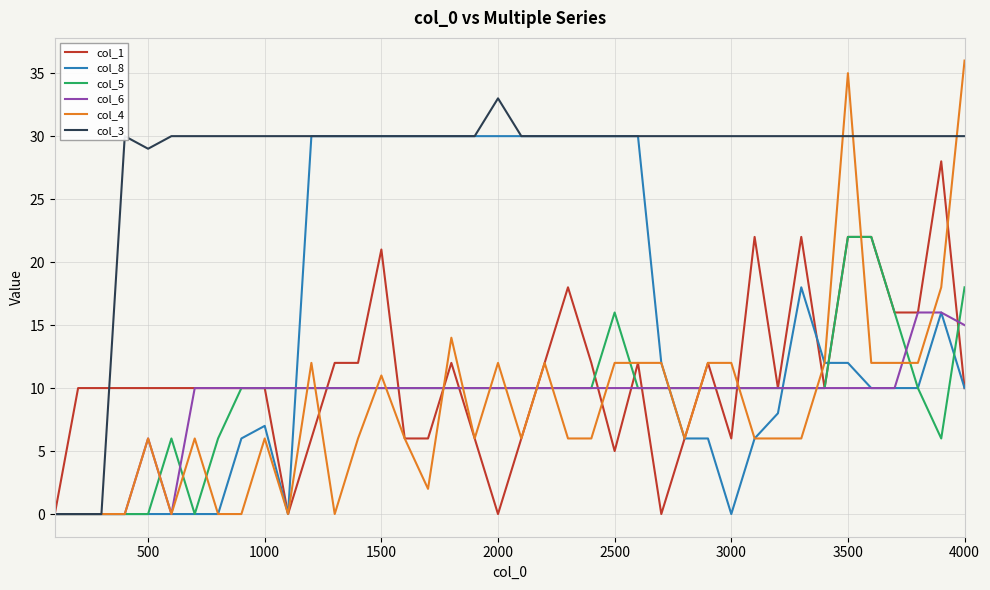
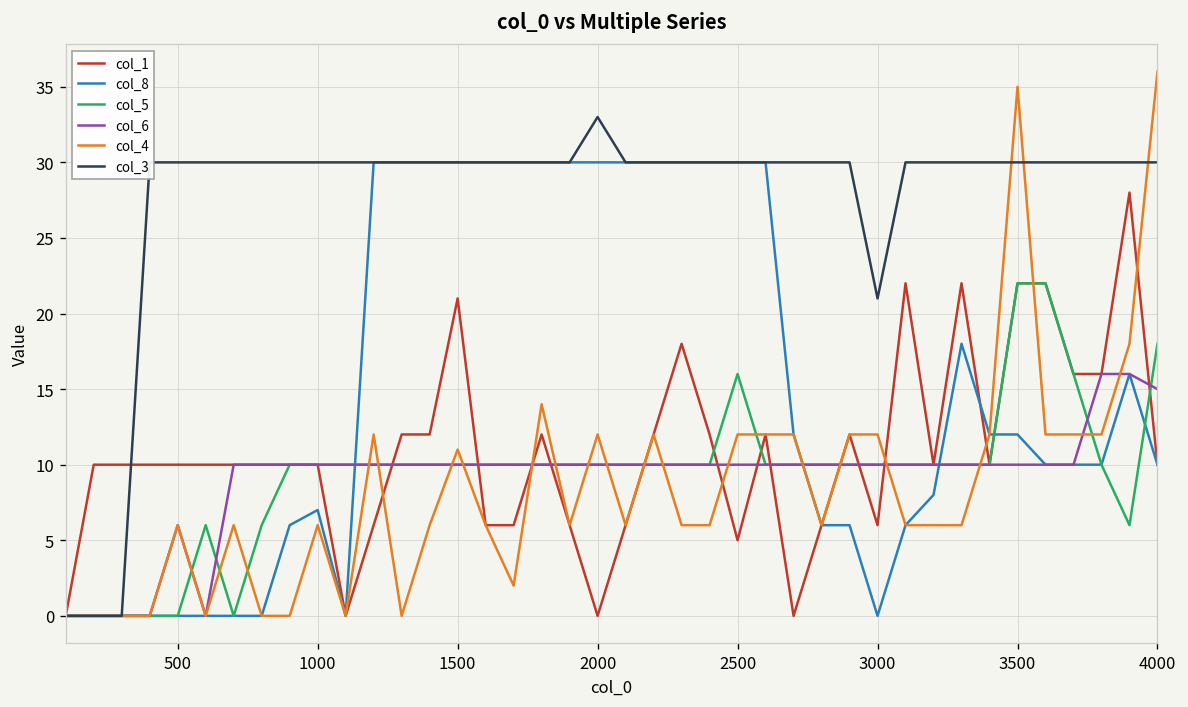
col_3, 500: 29 -> 30
col_3, 3000: 30 -> 21
